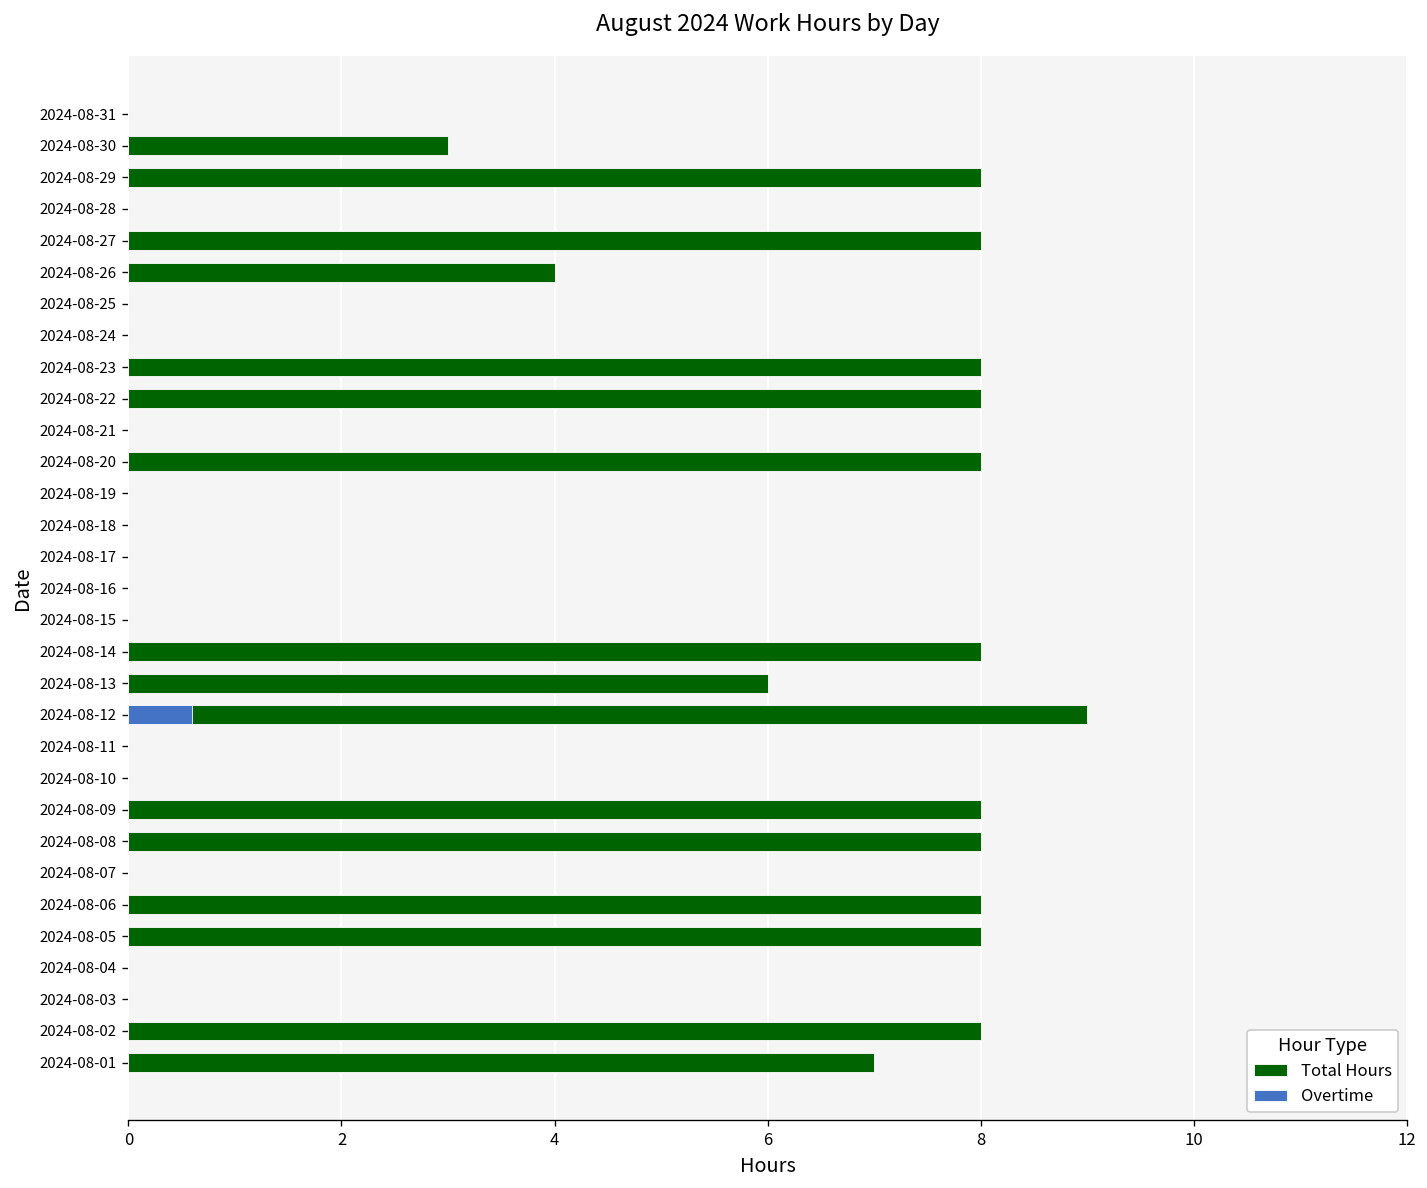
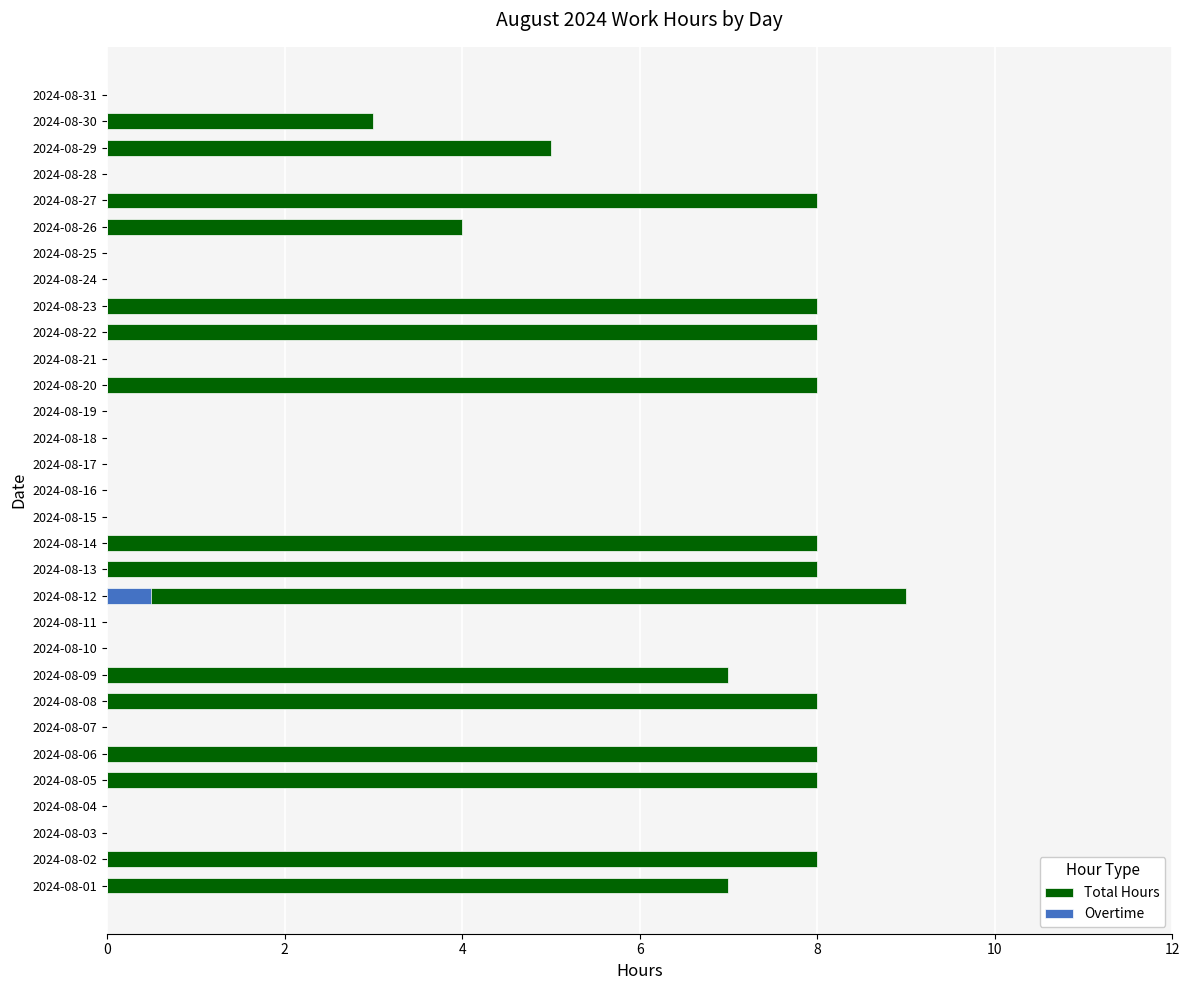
Total Hours, 2024-08-29: 8 -> 5
Total Hours, 2024-08-13: 6 -> 8
Overtime, 2024-08-12: 0.6 -> 0.5
Total Hours, 2024-08-09: 8 -> 7
